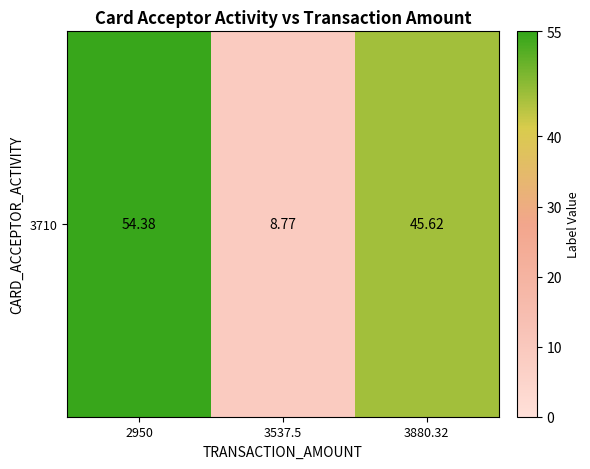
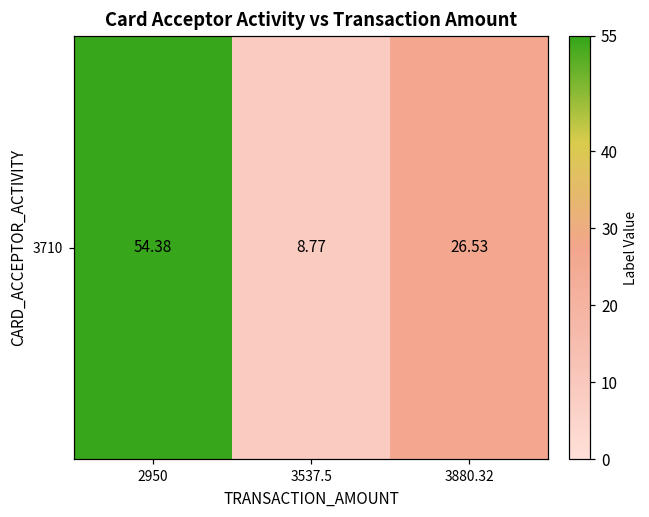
3710, 3880.32: 45.62 -> 26.53
